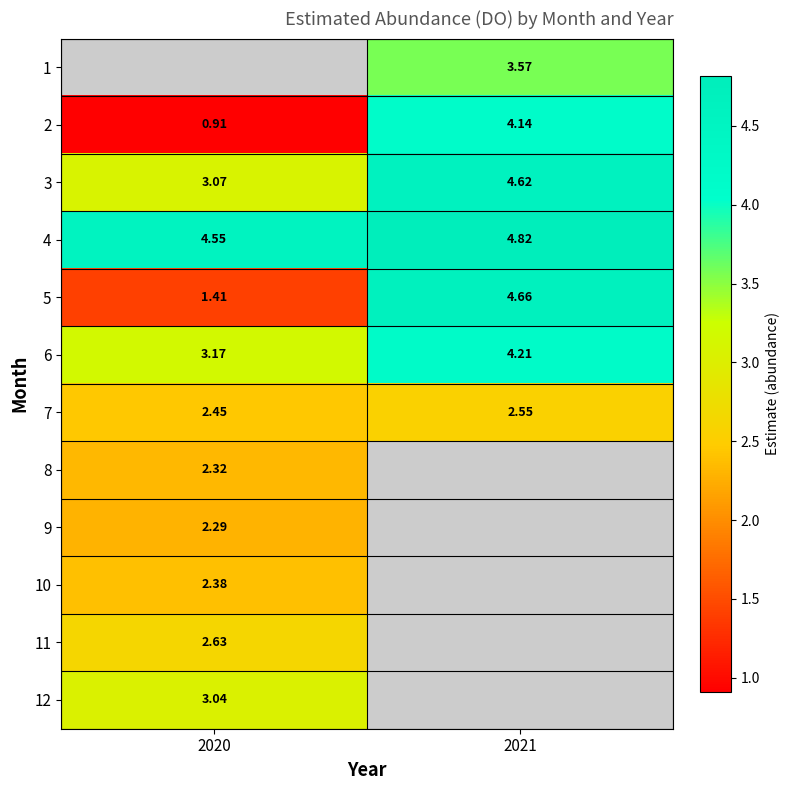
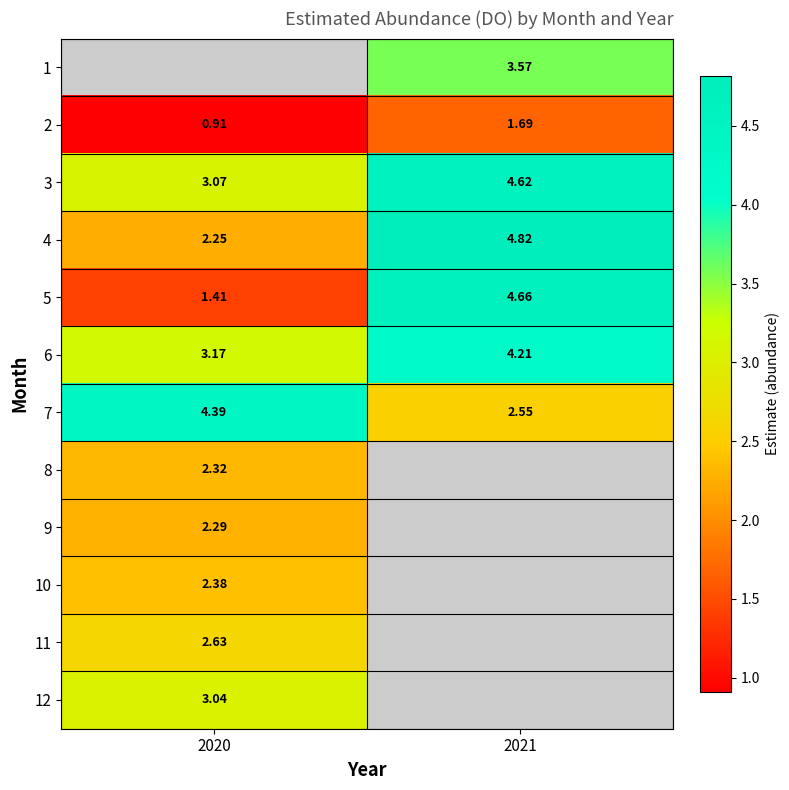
2, 2021: 4.14 -> 1.69
4, 2020: 4.55 -> 2.25
7, 2020: 2.45 -> 4.39
